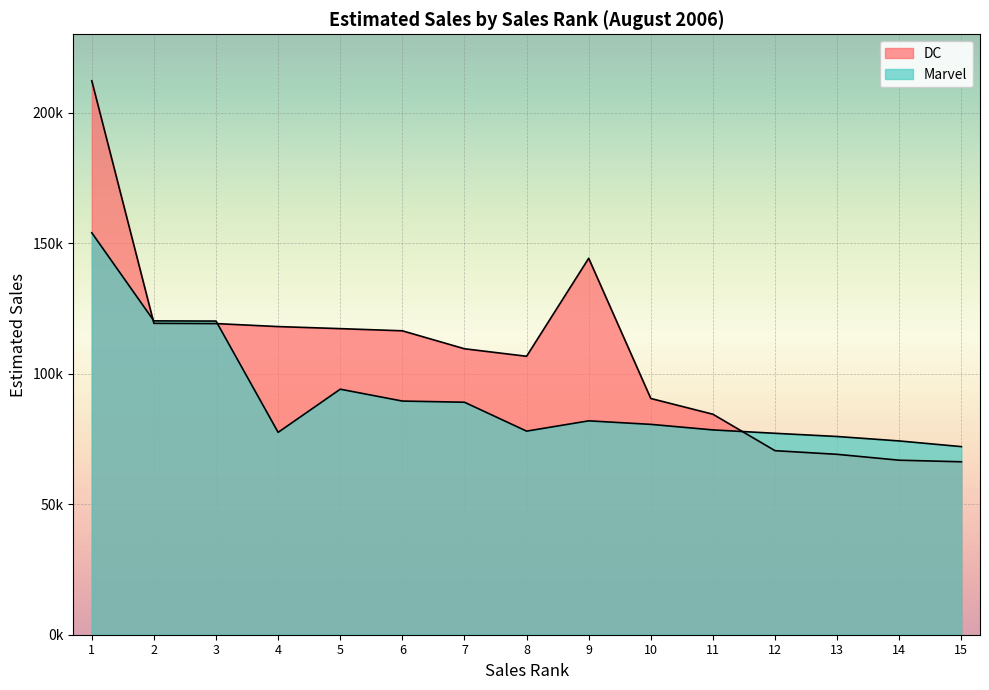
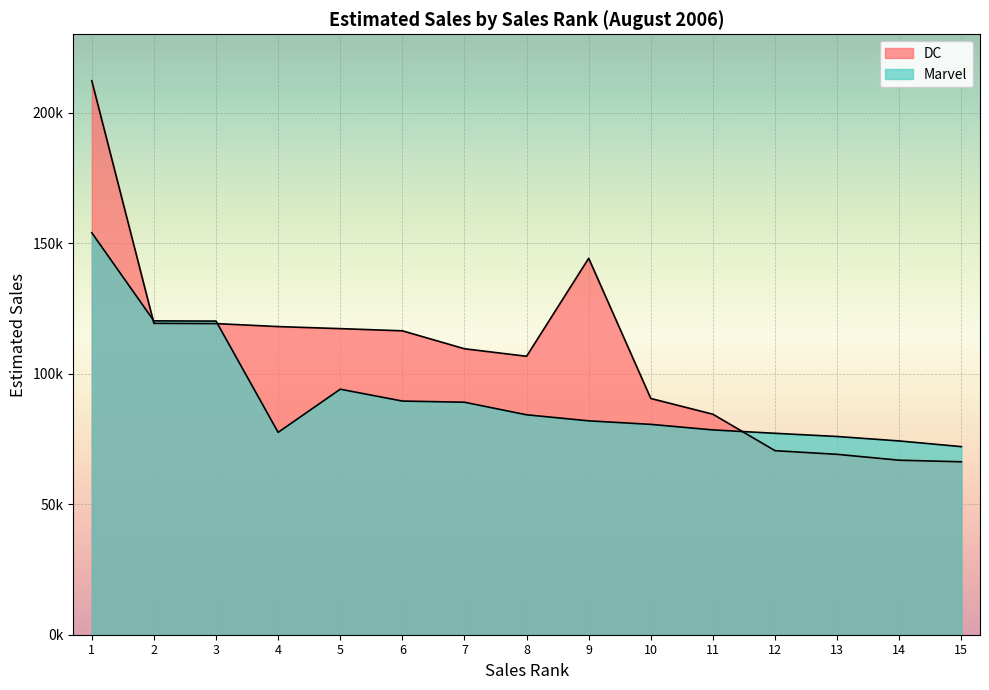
Marvel, 8: 78000 -> 84000
